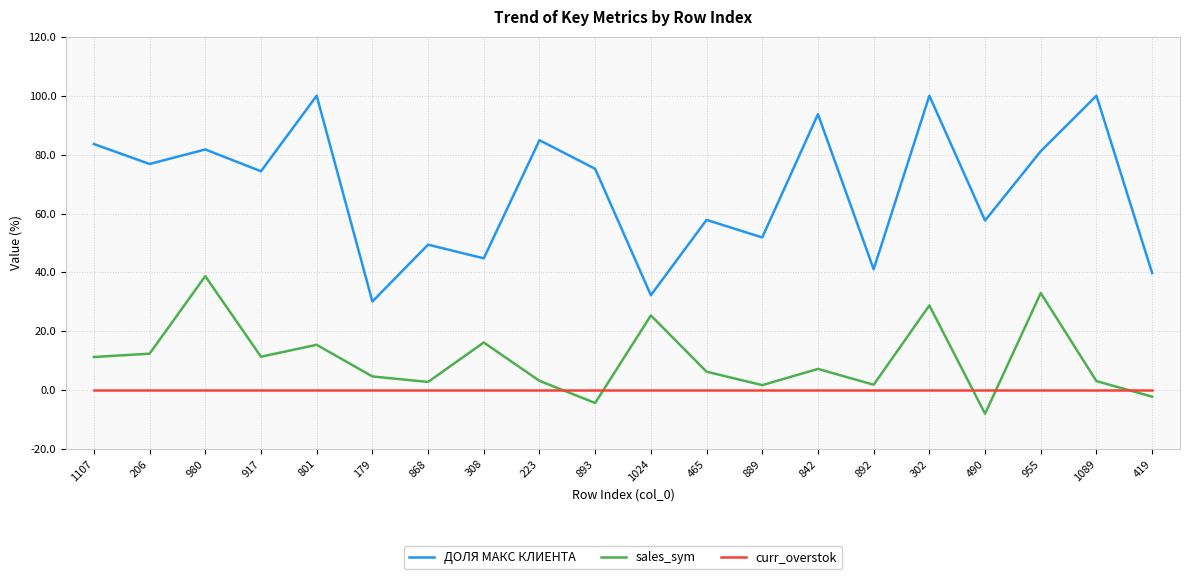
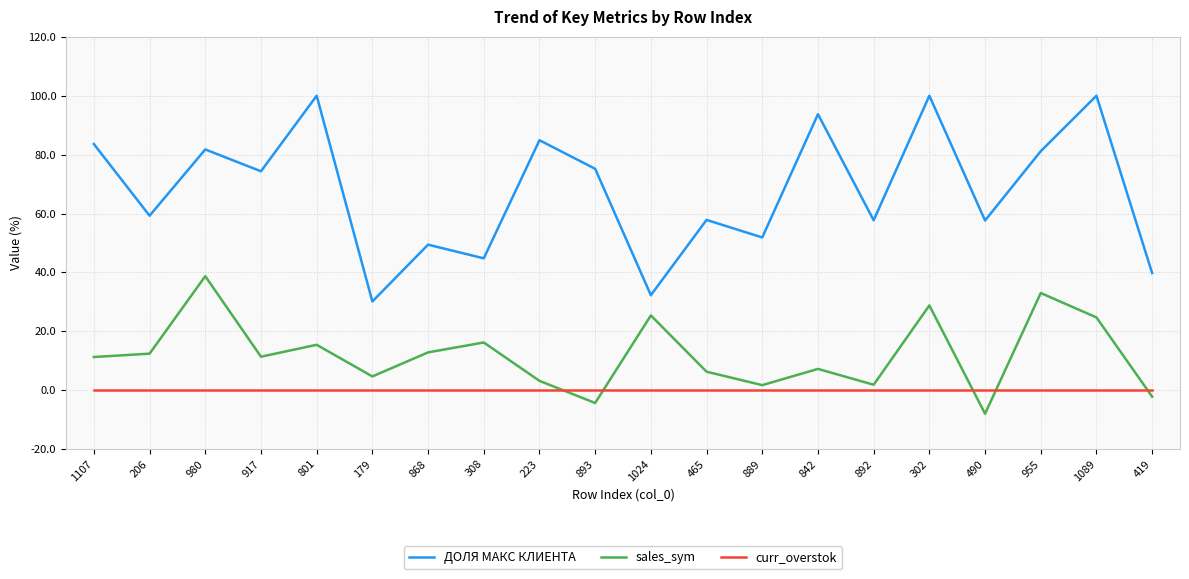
ДОЛЯ МАКС КЛИЕНТА, 206: 77 -> 59
sales_sym, 868: 3 -> 13
ДОЛЯ МАКС КЛИЕНТА, 892: 41 -> 58
sales_sym, 1089: 3 -> 25
